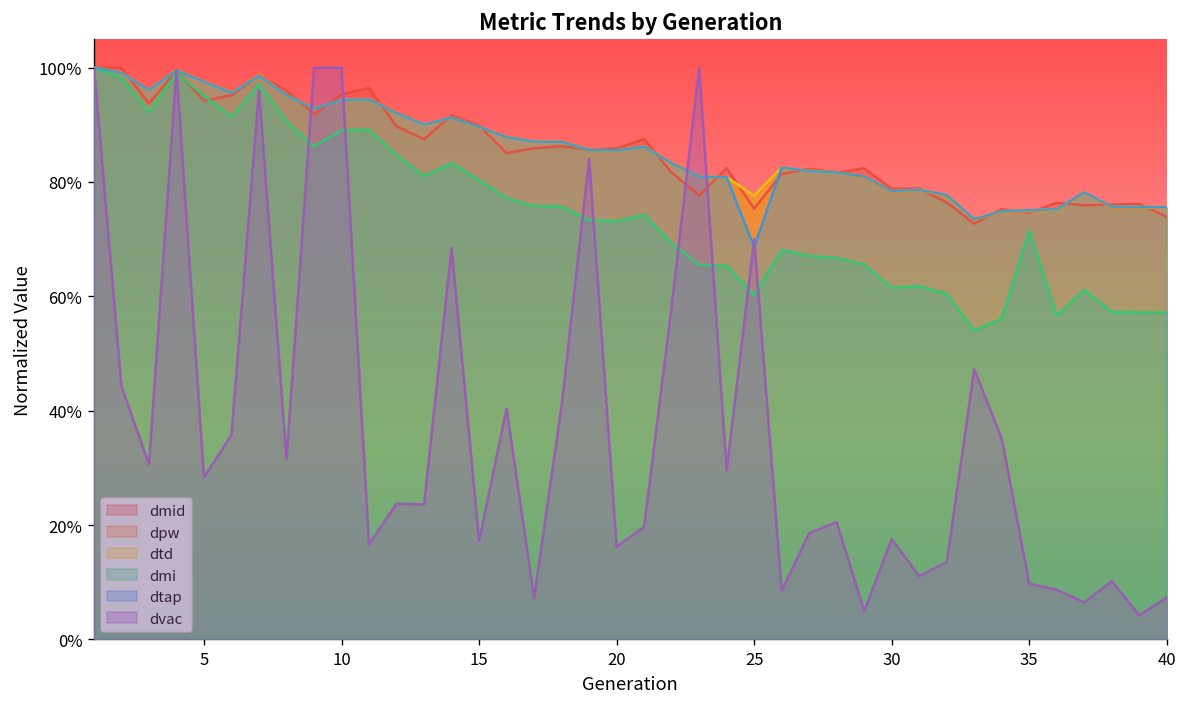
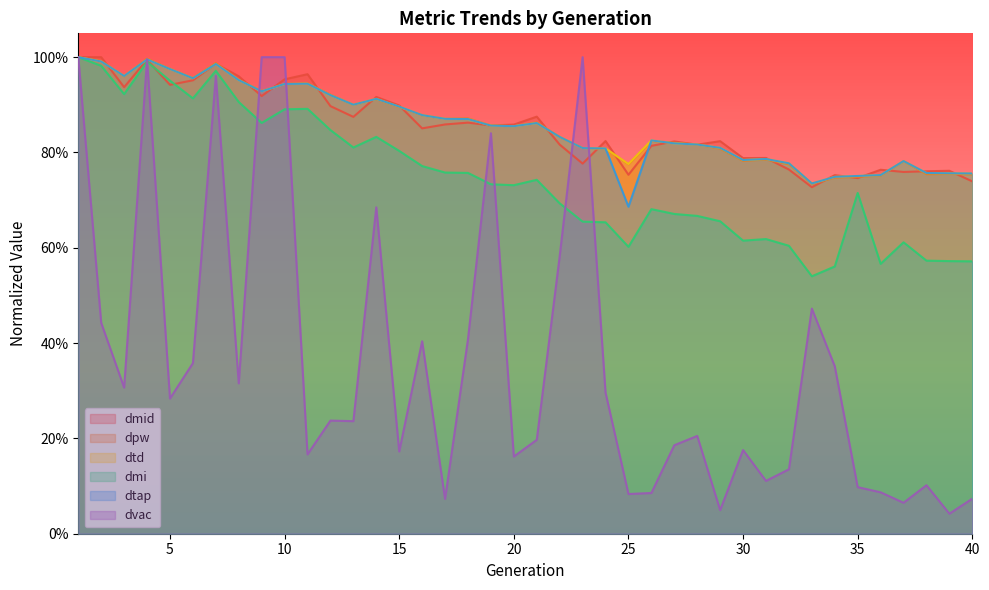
dvac, 25: 70% -> 8%
